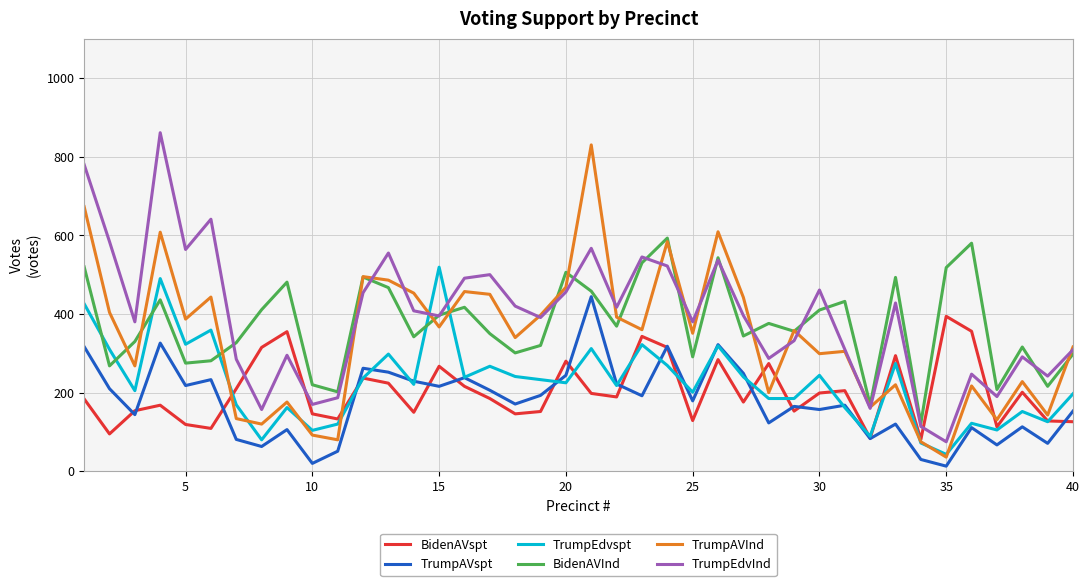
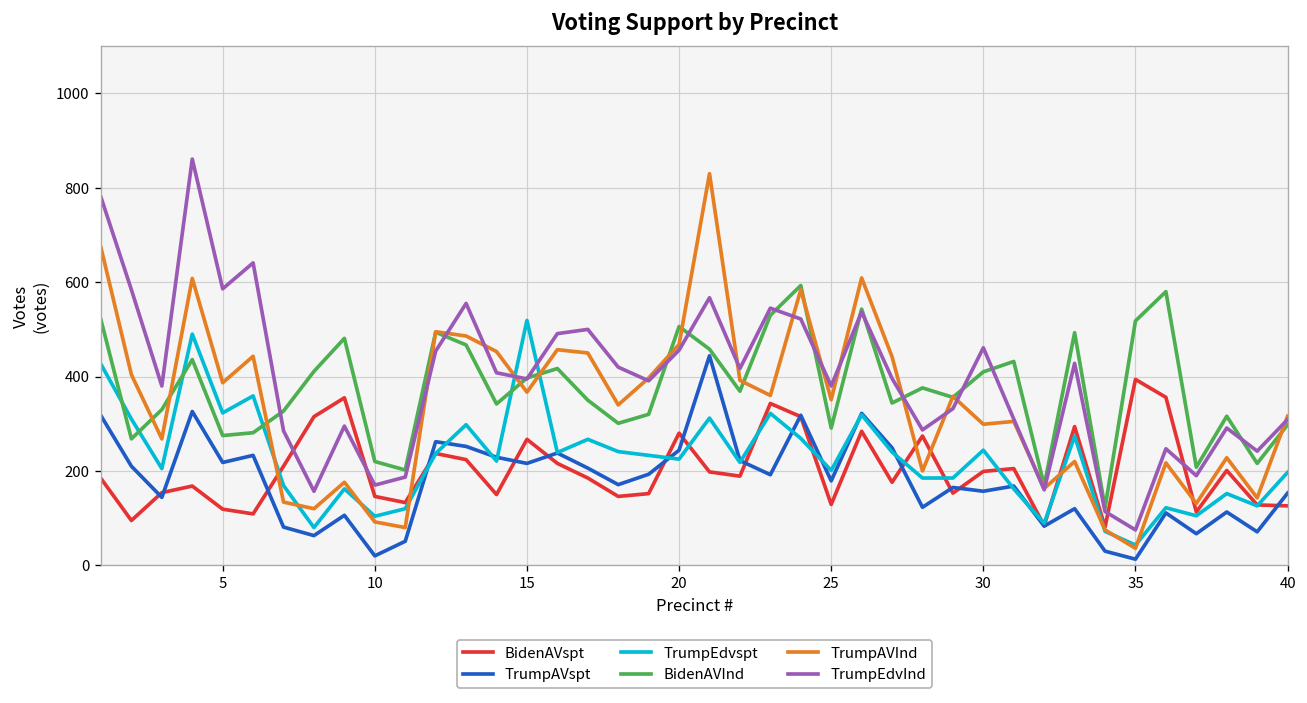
TrumpEdvInd, 5: 560 -> 590
